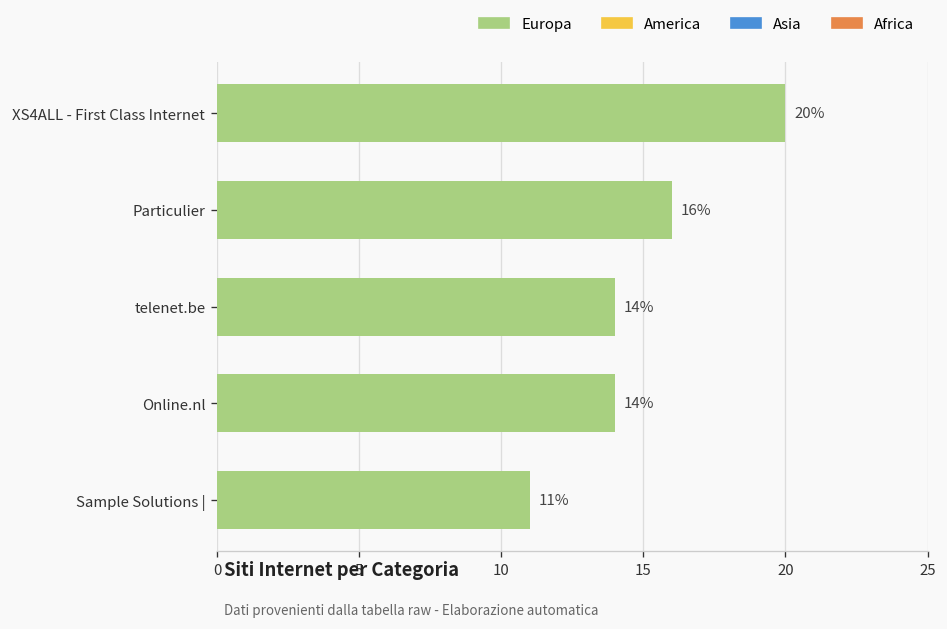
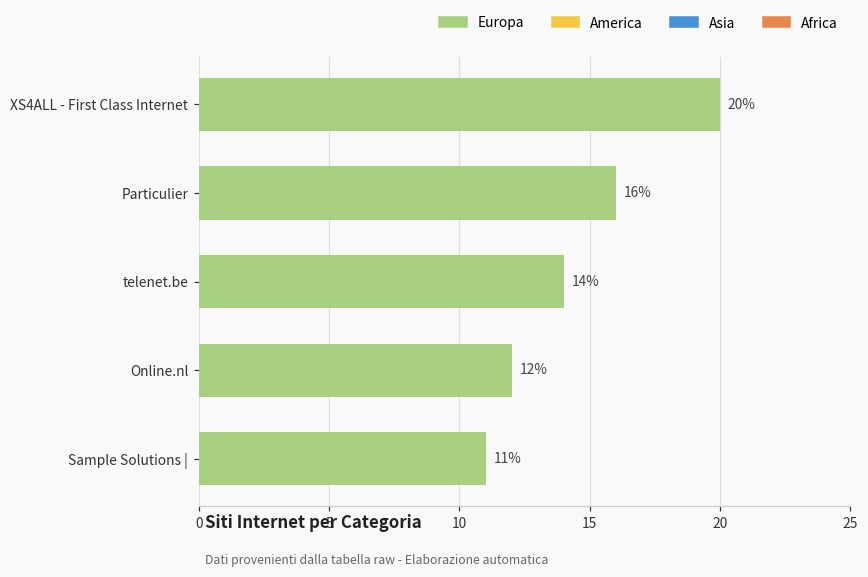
Online.nl: 14% -> 12%
